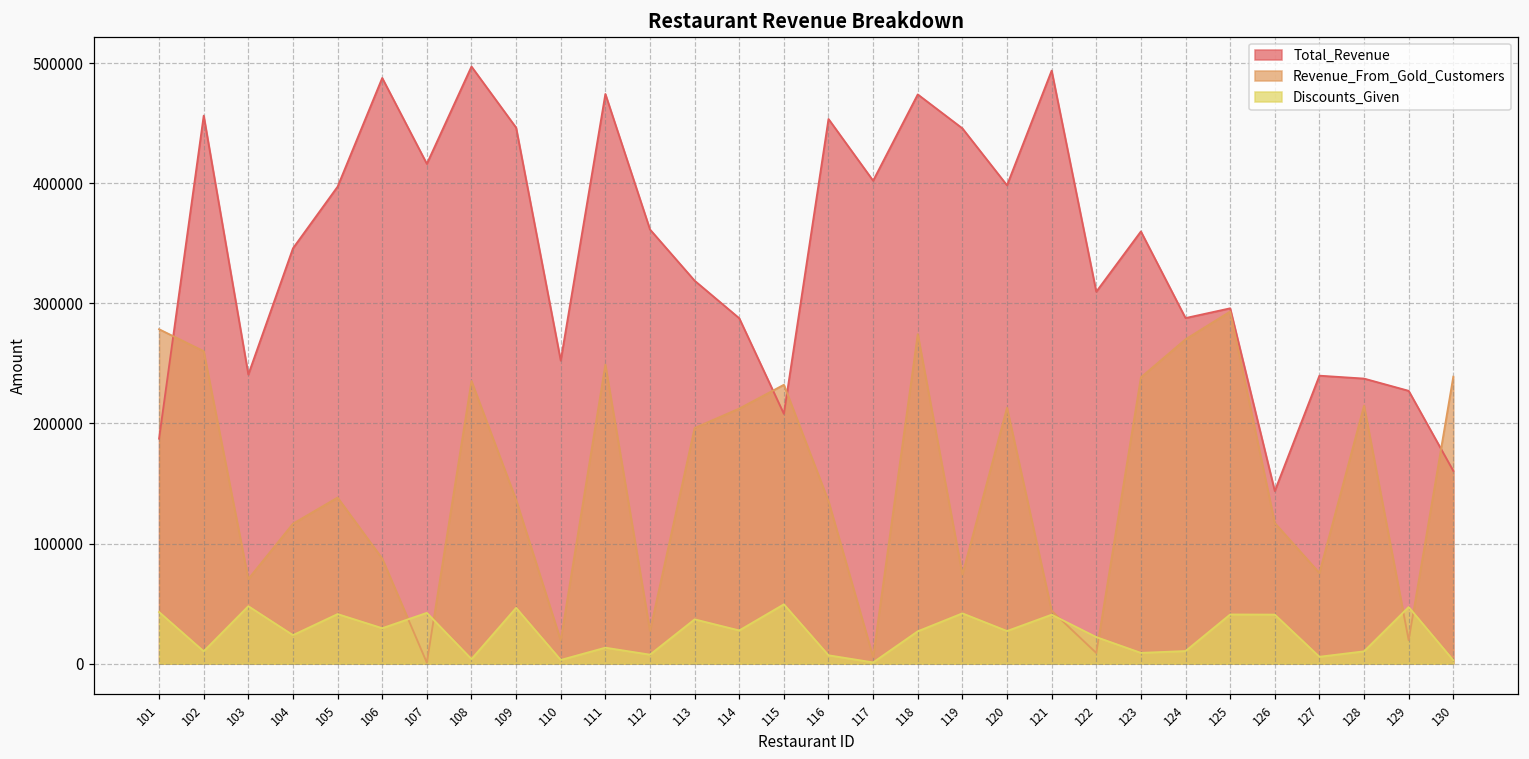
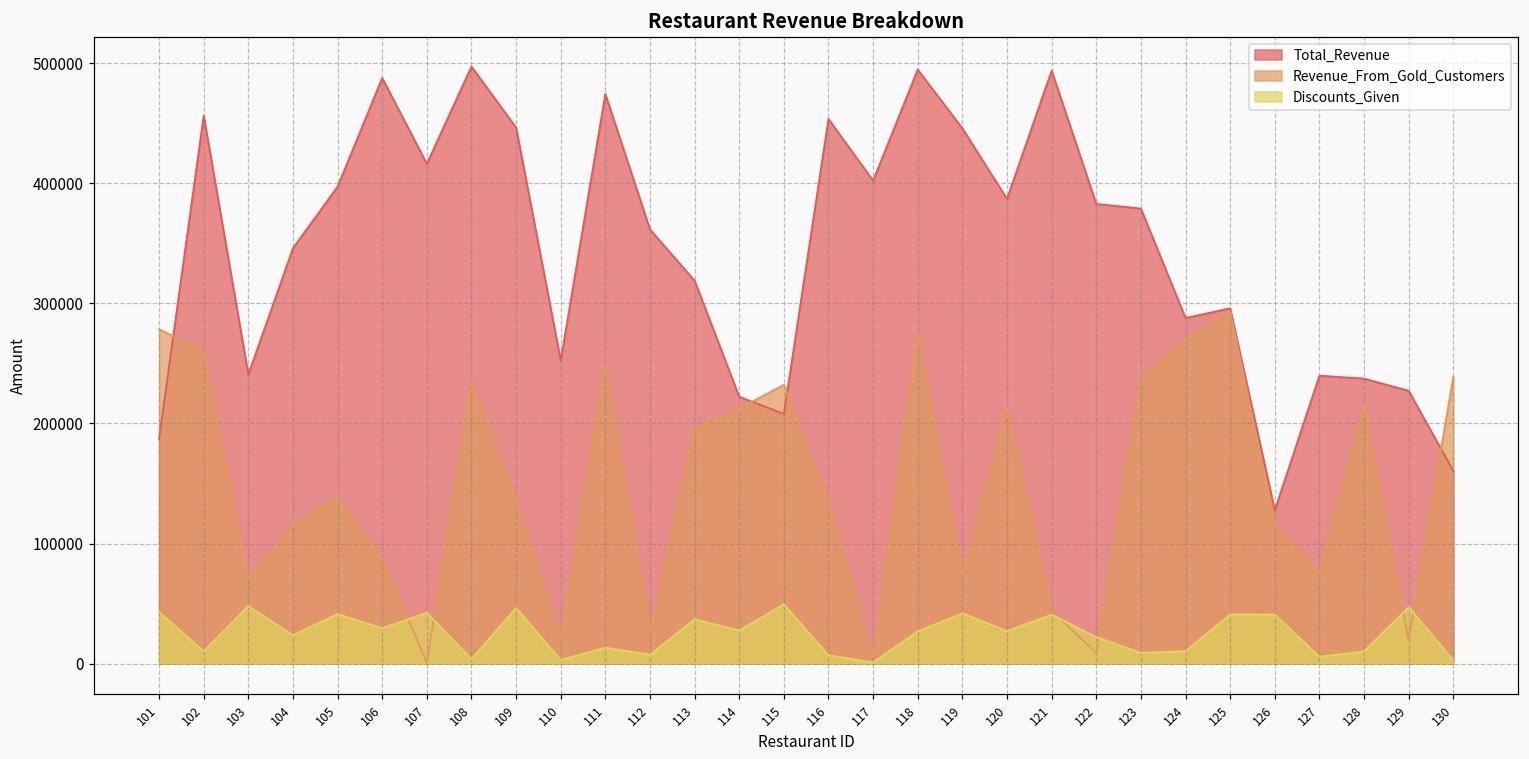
Total_Revenue, 114: 288000 -> 222000
Total_Revenue, 118: 474000 -> 495000
Total_Revenue, 120: 398000 -> 387000
Total_Revenue, 122: 310000 -> 383000
Total_Revenue, 123: 360000 -> 379000
Total_Revenue, 126: 144000 -> 128000
